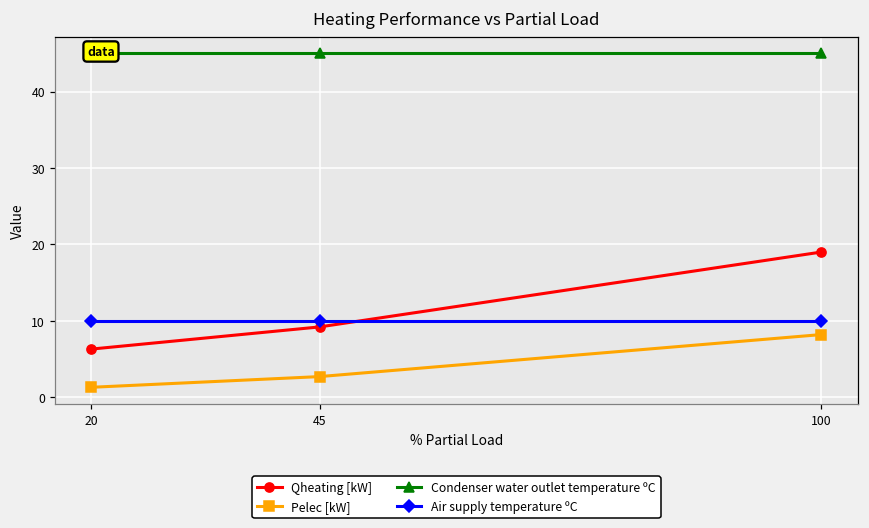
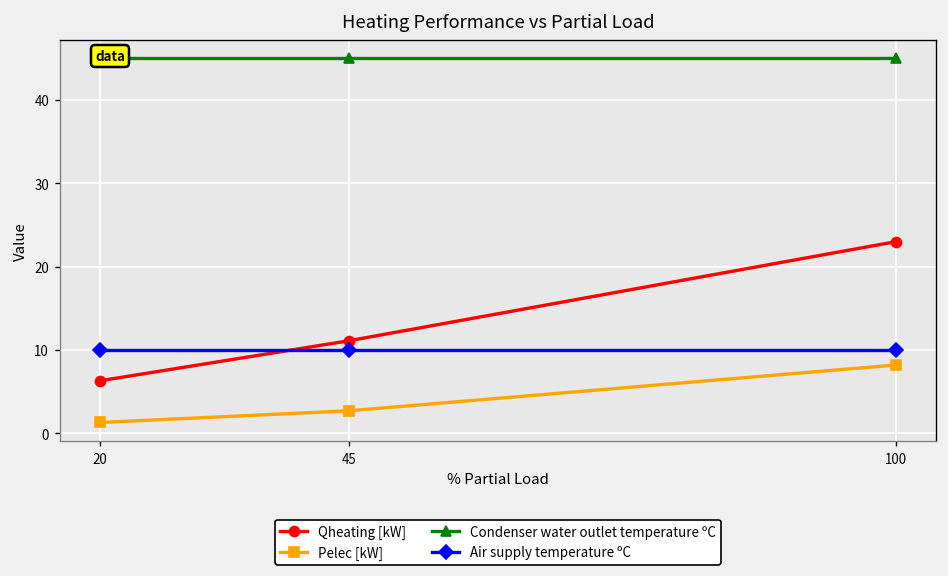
Qheating [kW], 45: 9 -> 11
Qheating [kW], 100: 19 -> 23
